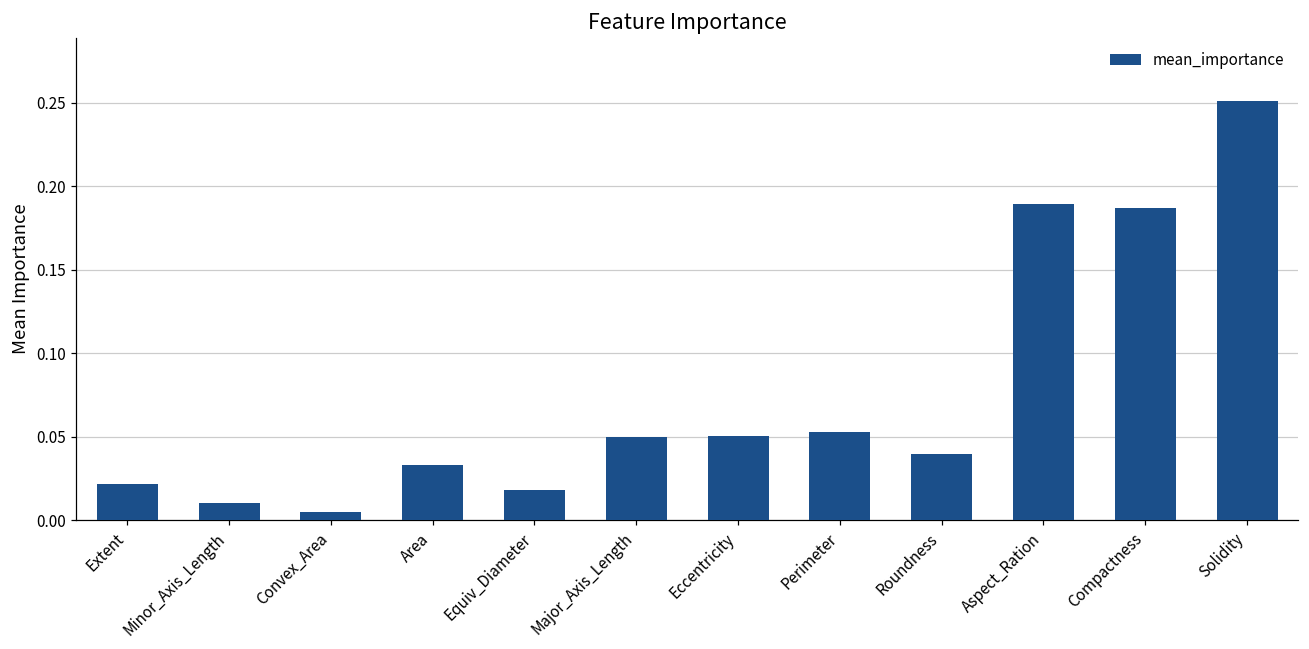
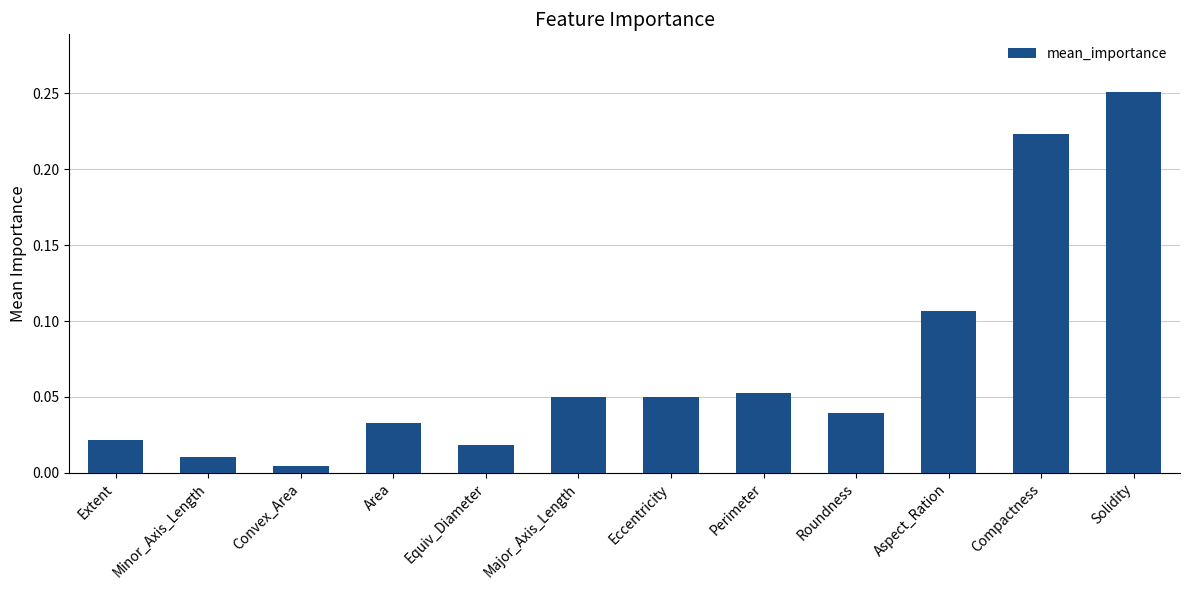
Aspect_Ration: 0.189 -> 0.106
Compactness: 0.187 -> 0.223
